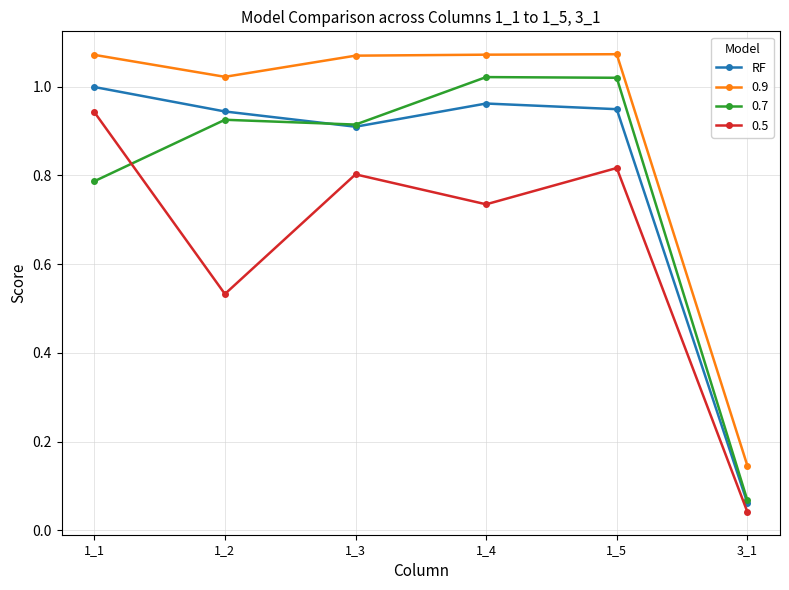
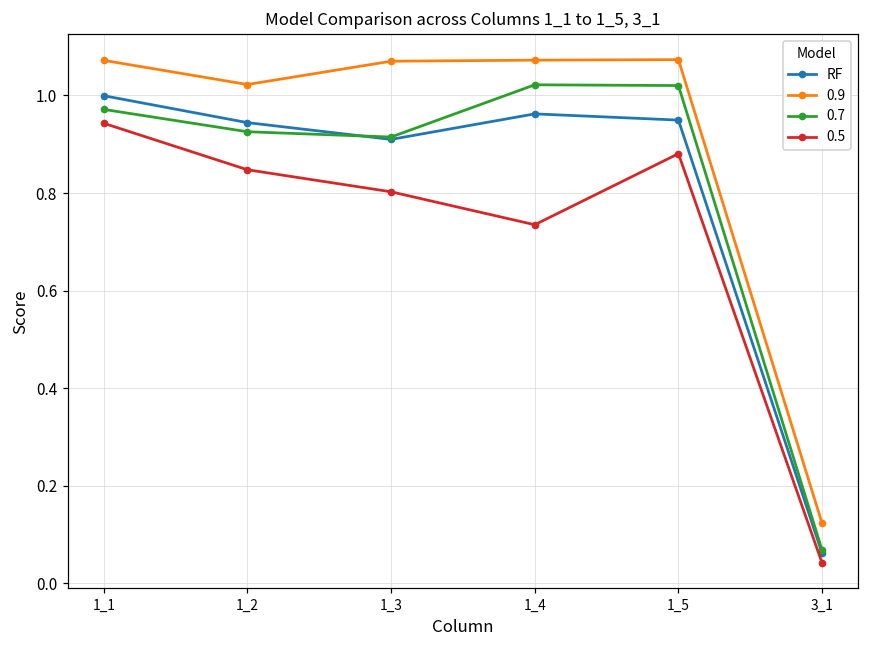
0.7, 1_1: 0.79 -> 0.97
0.5, 1_2: 0.53 -> 0.85
0.5, 1_5: 0.82 -> 0.88
0.9, 3_1: 0.15 -> 0.12
